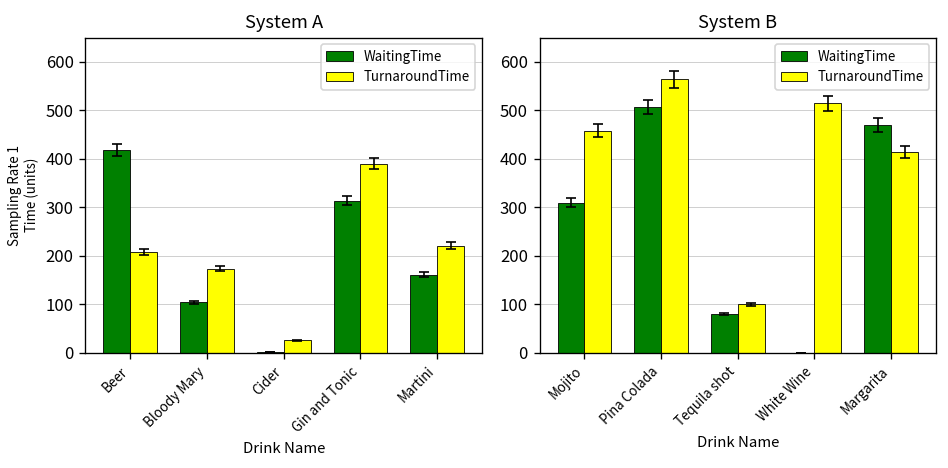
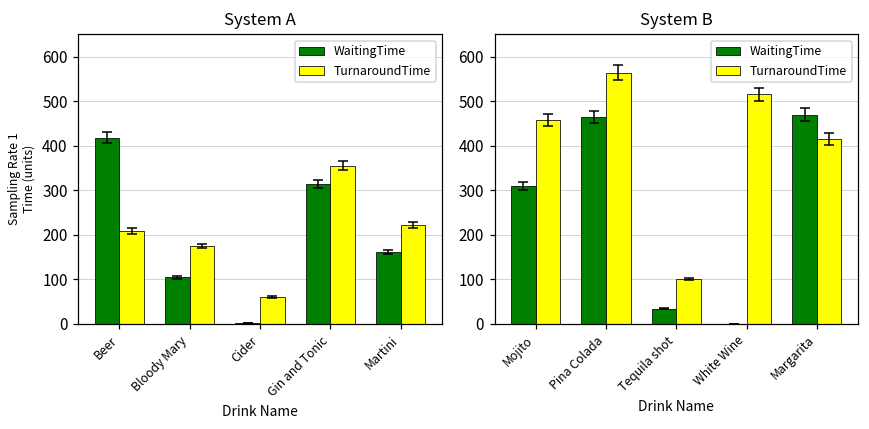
System A, TurnaroundTime, Cider: 30 -> 60
System A, TurnaroundTime, Gin and Tonic: 390 -> 360
System B, WaitingTime, Pina Colada: 510 -> 460
System B, WaitingTime, Tequila shot: 80 -> 30
